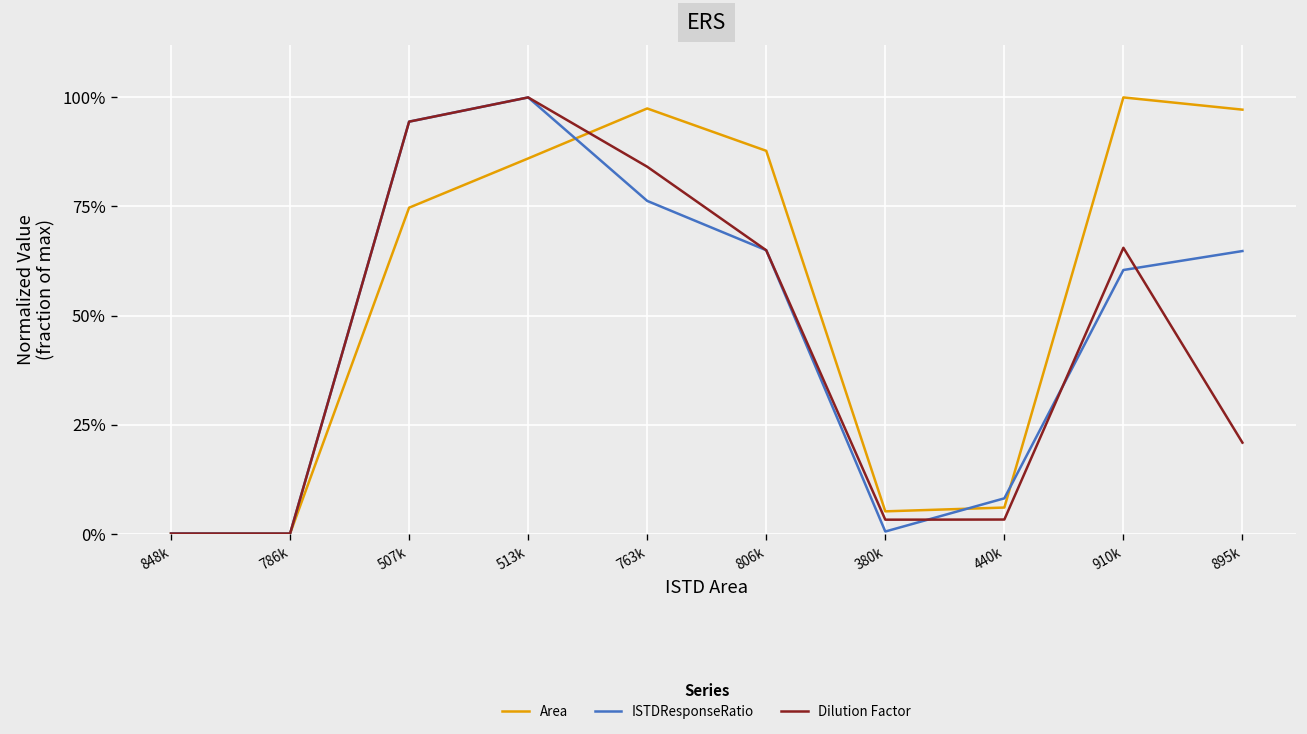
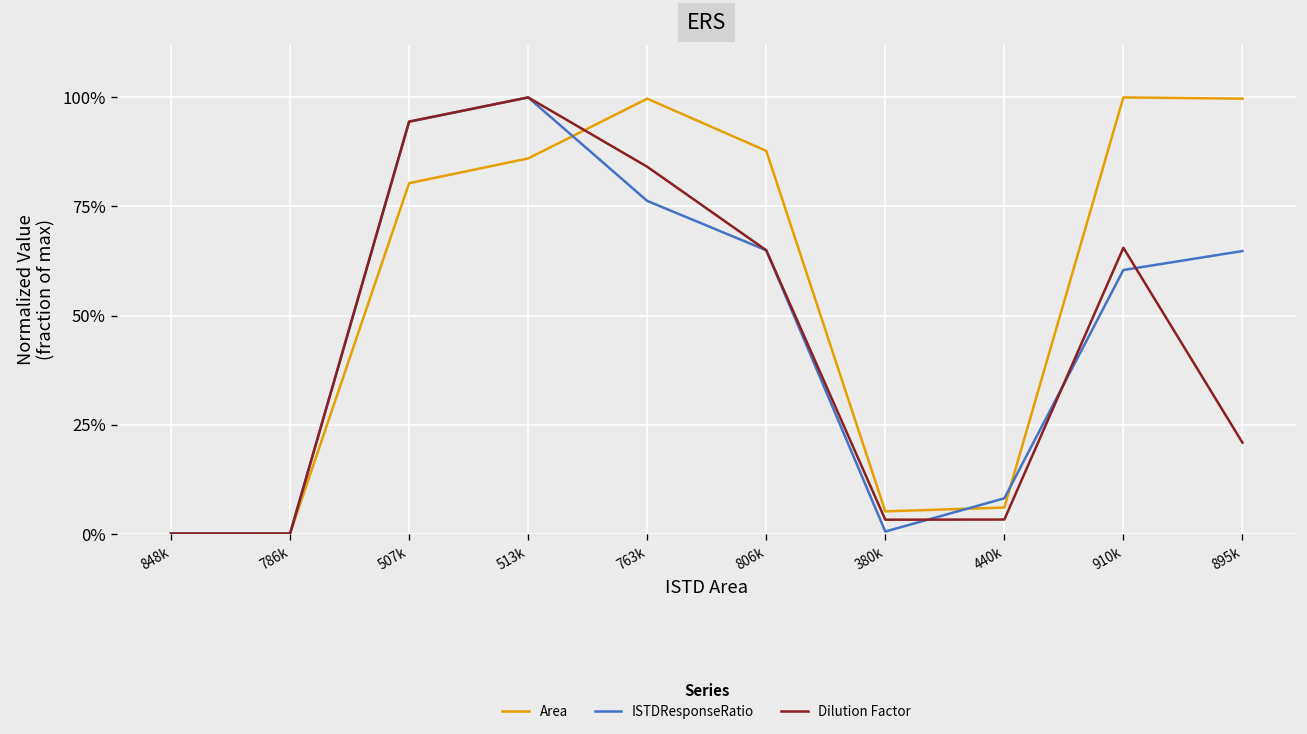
Area, 507k: 75% -> 80%
Area, 763k: 97% -> 100%
Area, 895k: 97% -> 100%
